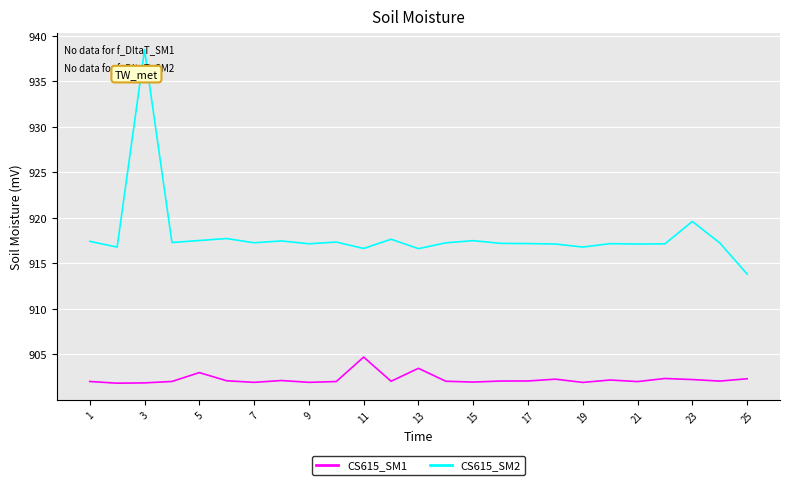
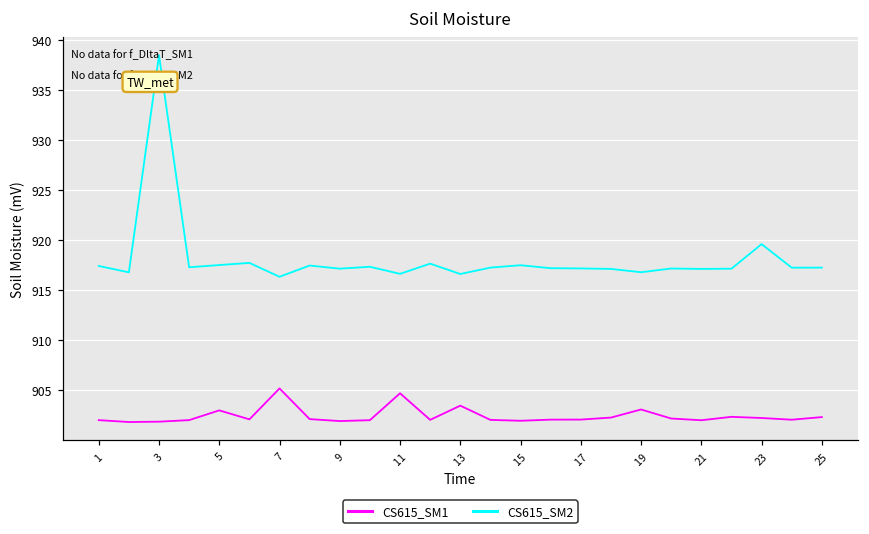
CS615_SM1, 7: 902 -> 905
CS615_SM2, 7: 917 -> 916
CS615_SM1, 19: 902 -> 903
CS615_SM2, 25: 914 -> 917
